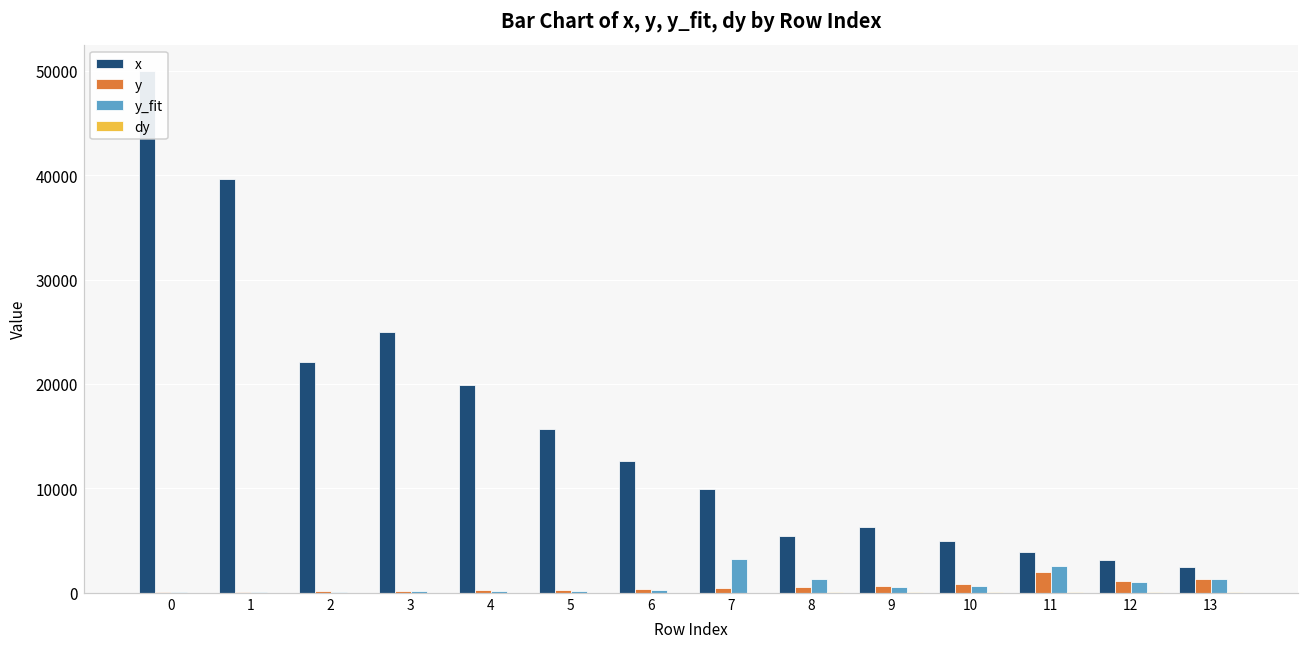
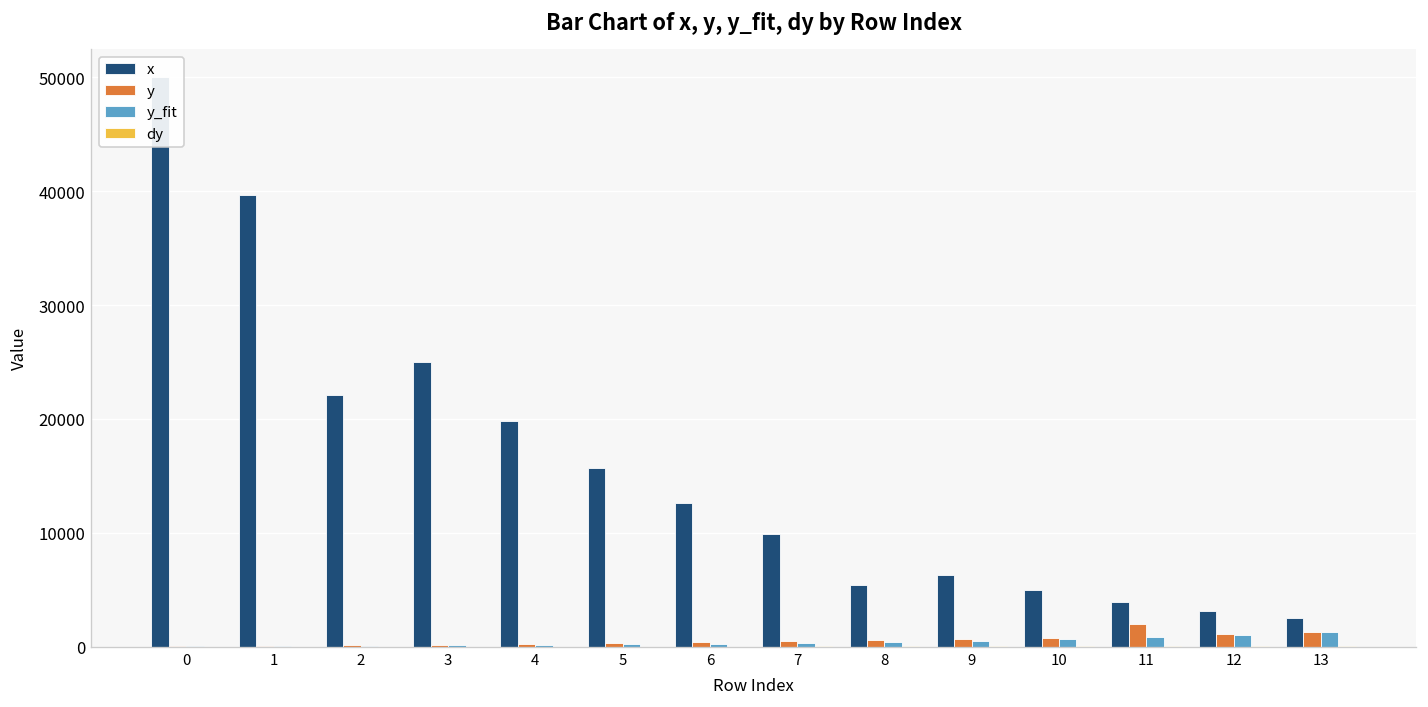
y_fit, 7: 3000 -> 0
y_fit, 8: 1000 -> 0
y_fit, 11: 3000 -> 1000
